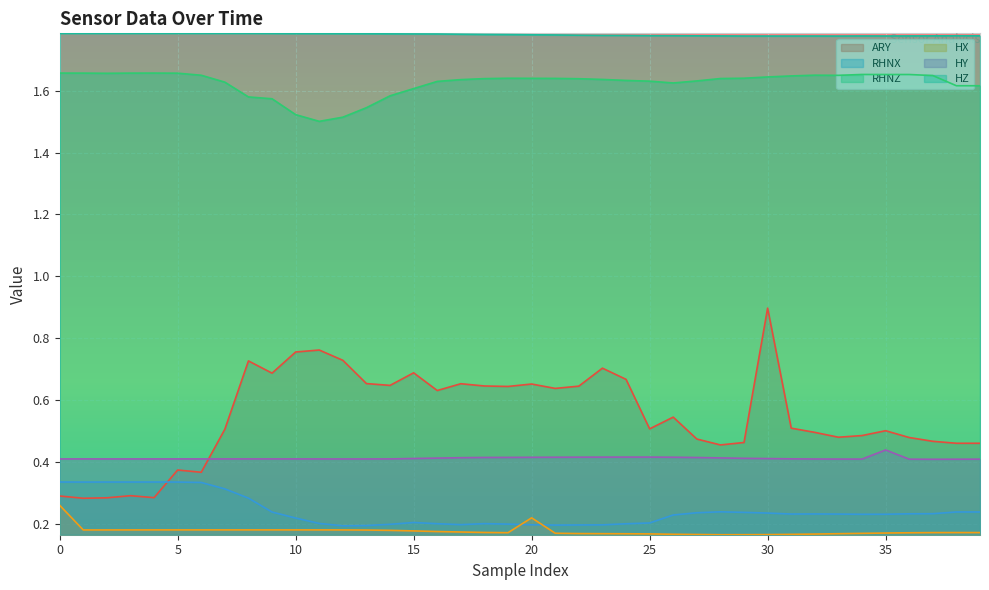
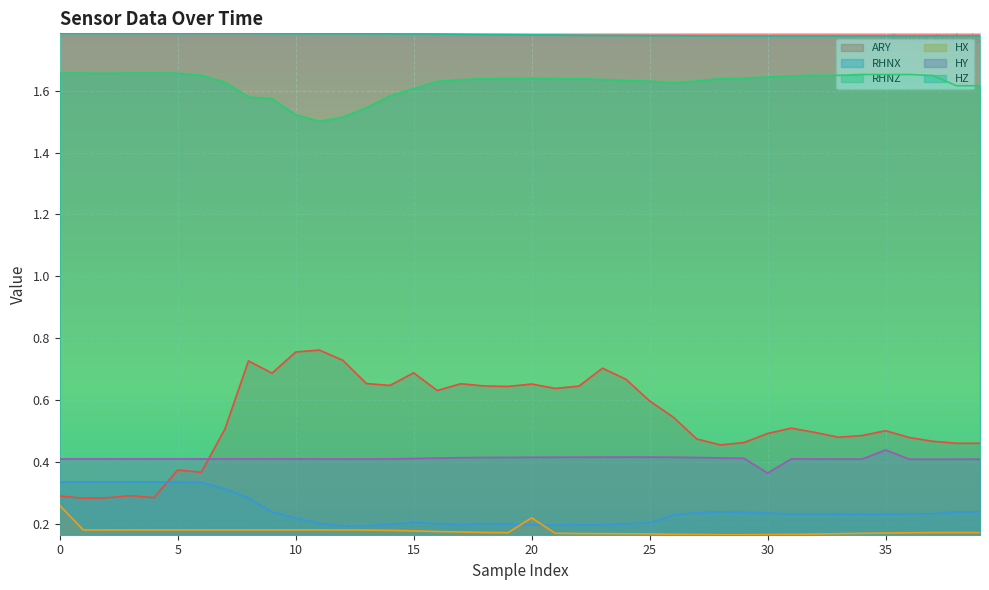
ARY, 25: 0.51 -> 0.60
ARY, 30: 0.90 -> 0.49
HY, 30: 0.41 -> 0.36
